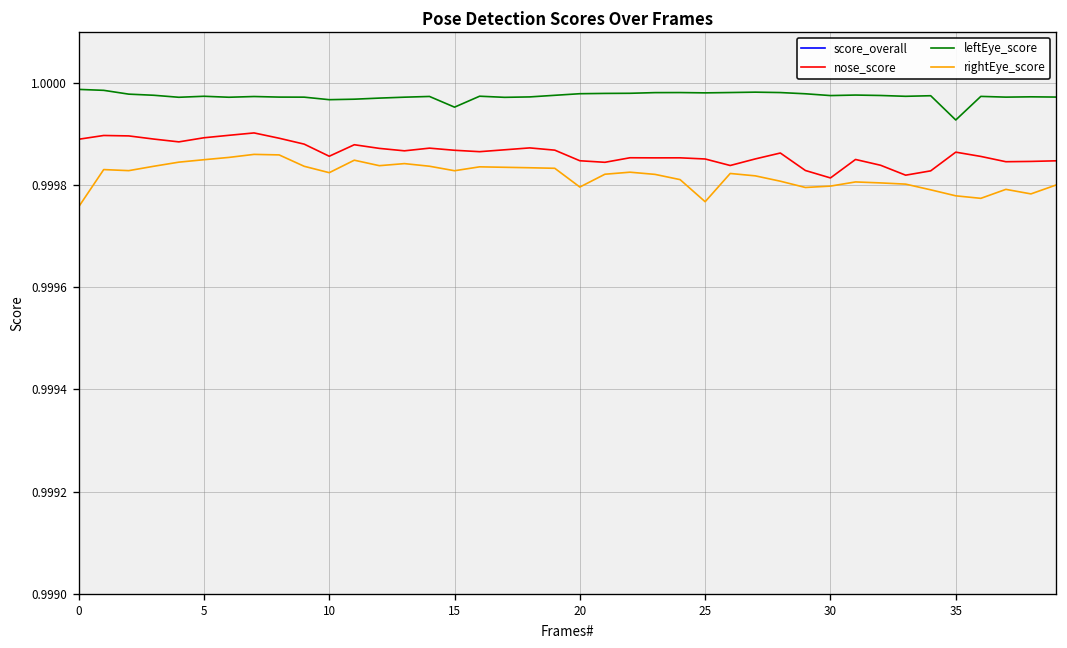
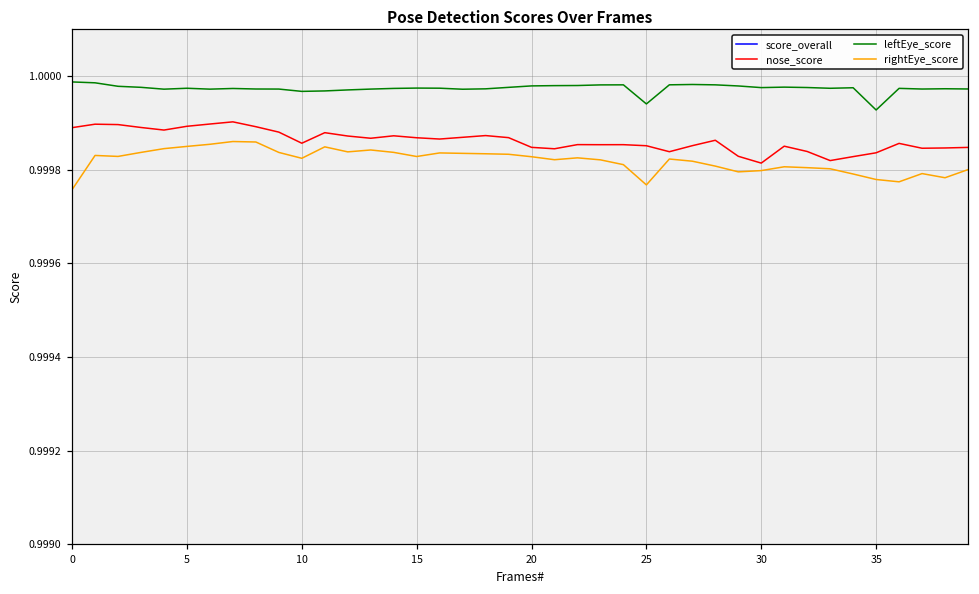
leftEye_score, 15: 0.99995 -> 0.99997
rightEye_score, 20: 0.99980 -> 0.99983
leftEye_score, 25: 0.99998 -> 0.99994
nose_score, 35: 0.99986 -> 0.99984
